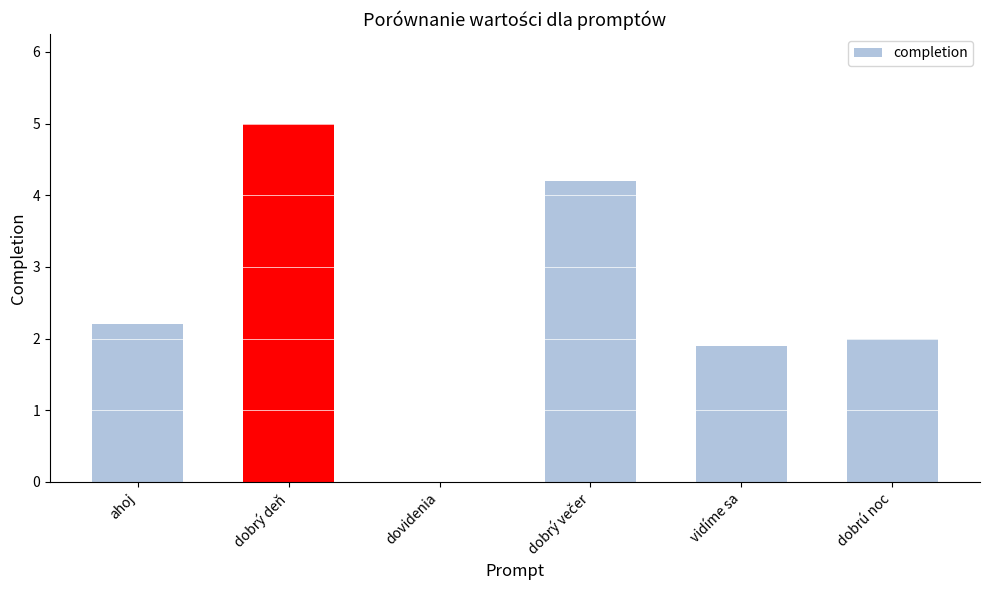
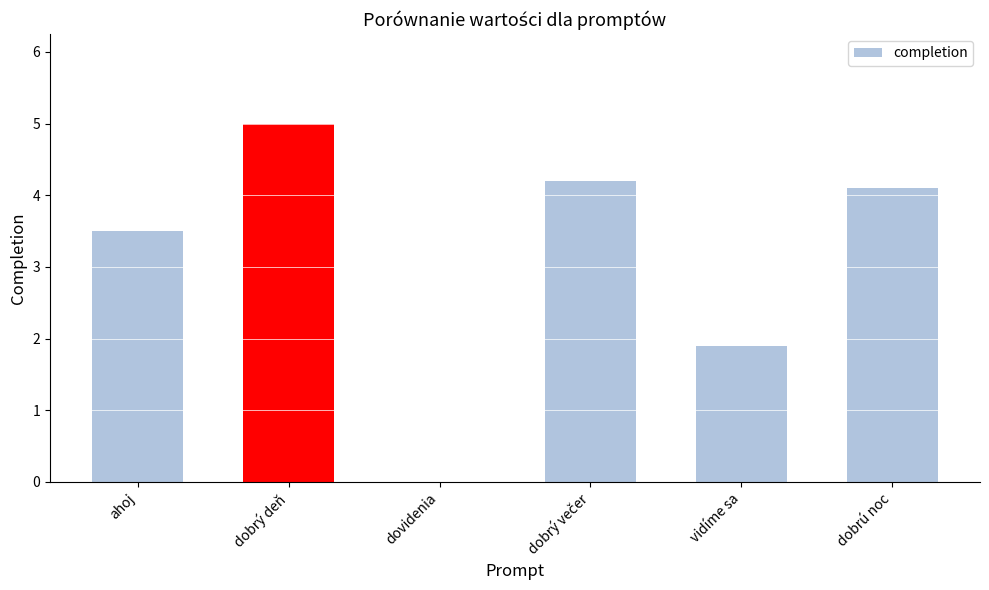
ahoj: 2.2 -> 3.5
dobrú noc: 2.0 -> 4.1
